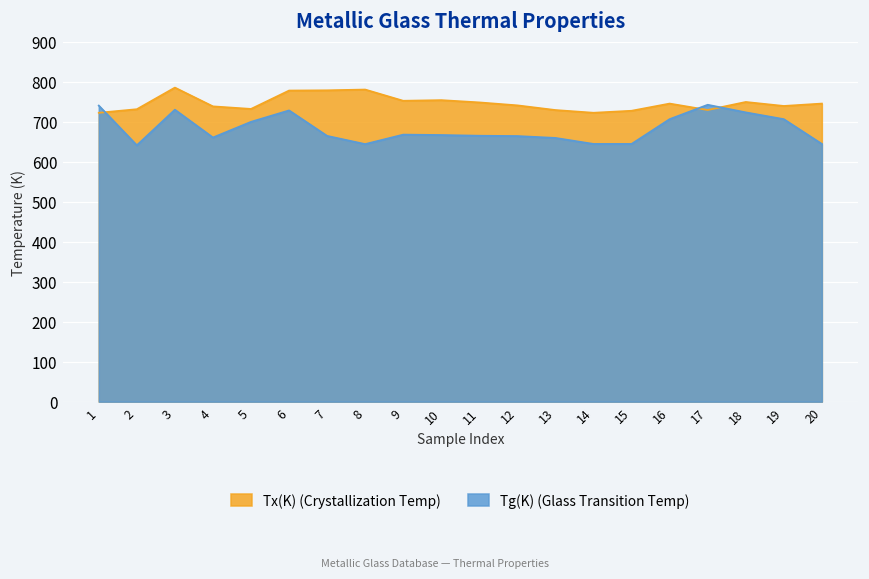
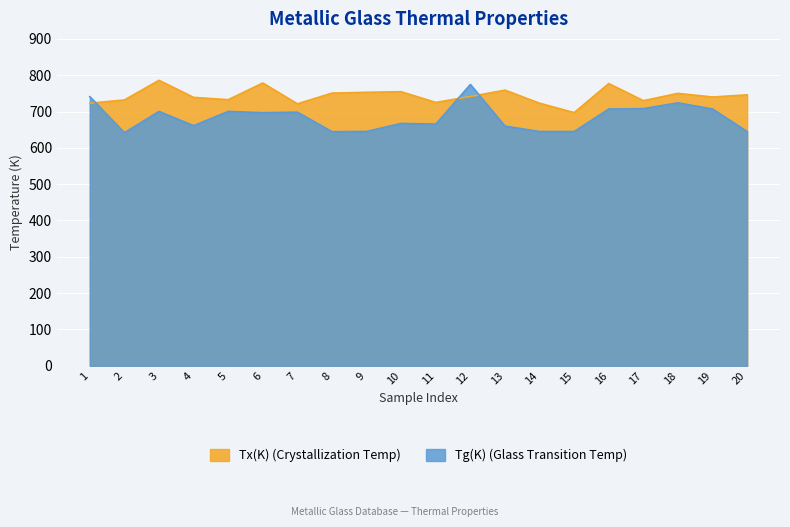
Tg(K) (Glass Transition Temp), 3: 730 -> 700
Tg(K) (Glass Transition Temp), 6: 730 -> 700
Tx(K) (Crystallization Temp), 7: 780 -> 720
Tg(K) (Glass Transition Temp), 7: 670 -> 700
Tx(K) (Crystallization Temp), 8: 780 -> 750
Tg(K) (Glass Transition Temp), 9: 670 -> 650
Tx(K) (Crystallization Temp), 11: 750 -> 730
Tg(K) (Glass Transition Temp), 12: 660 -> 770
Tx(K) (Crystallization Temp), 13: 730 -> 760
Tx(K) (Crystallization Temp), 15: 730 -> 700
Tx(K) (Crystallization Temp), 16: 750 -> 780
Tg(K) (Glass Transition Temp), 17: 740 -> 710
